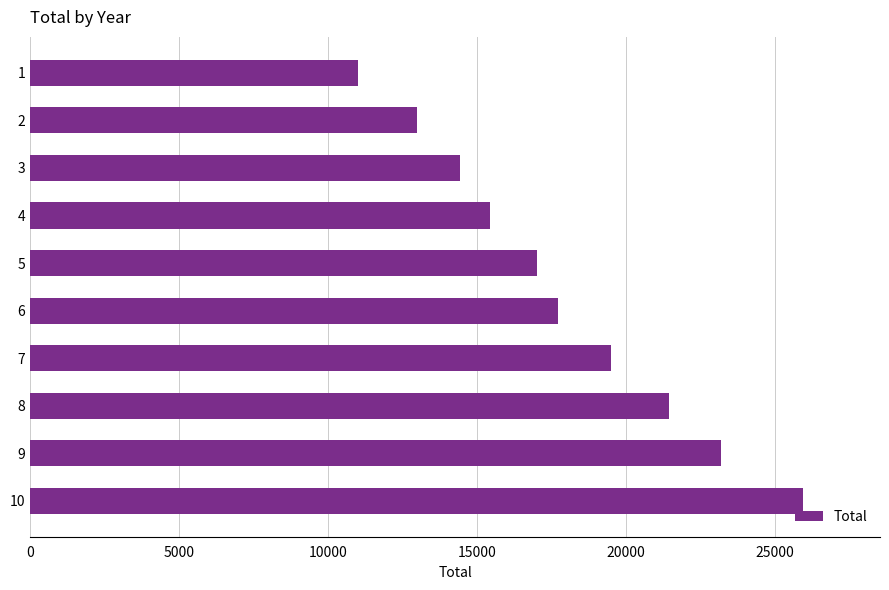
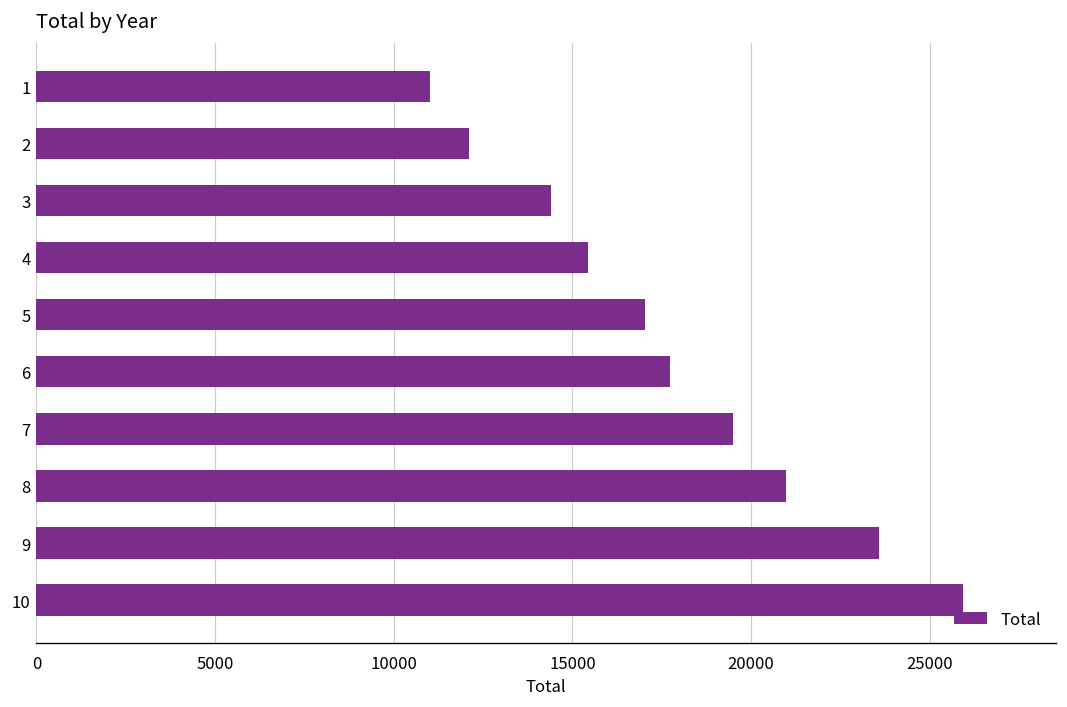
2: 13000 -> 12100
8: 21400 -> 21000
9: 23200 -> 23600
